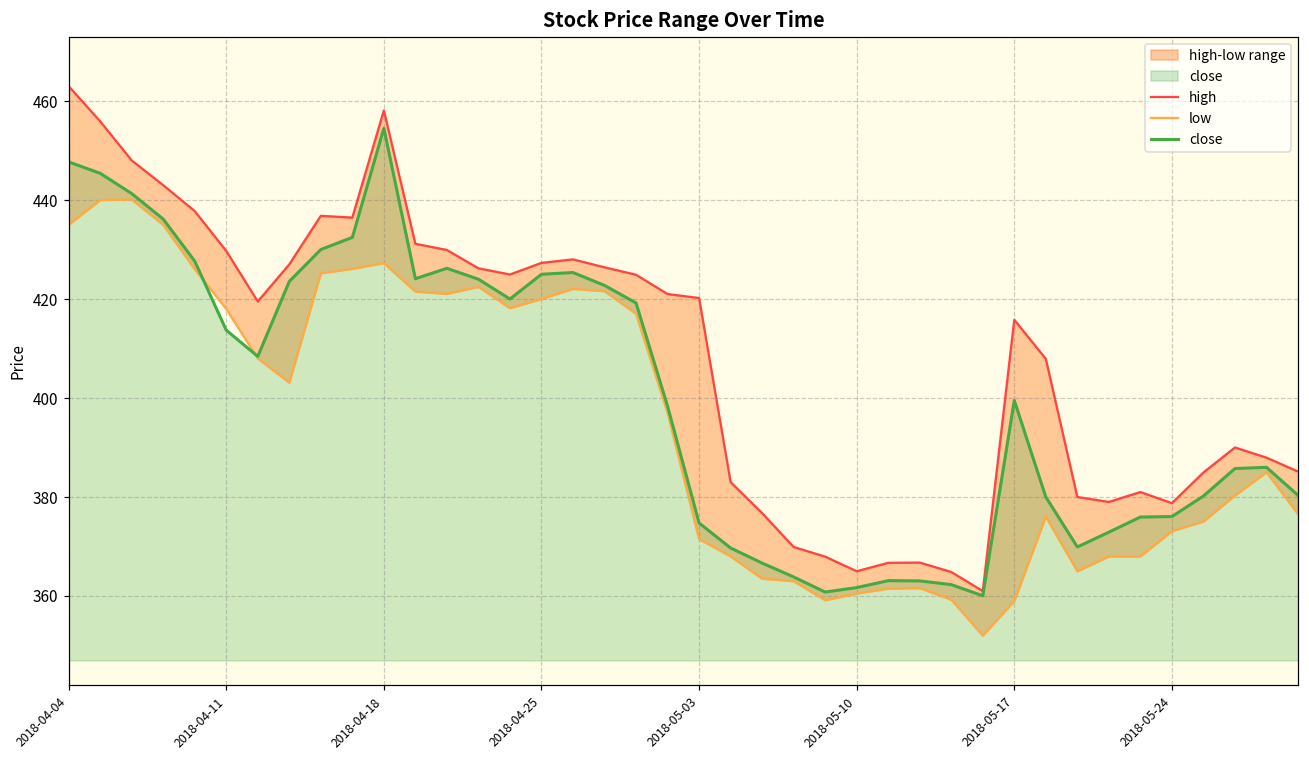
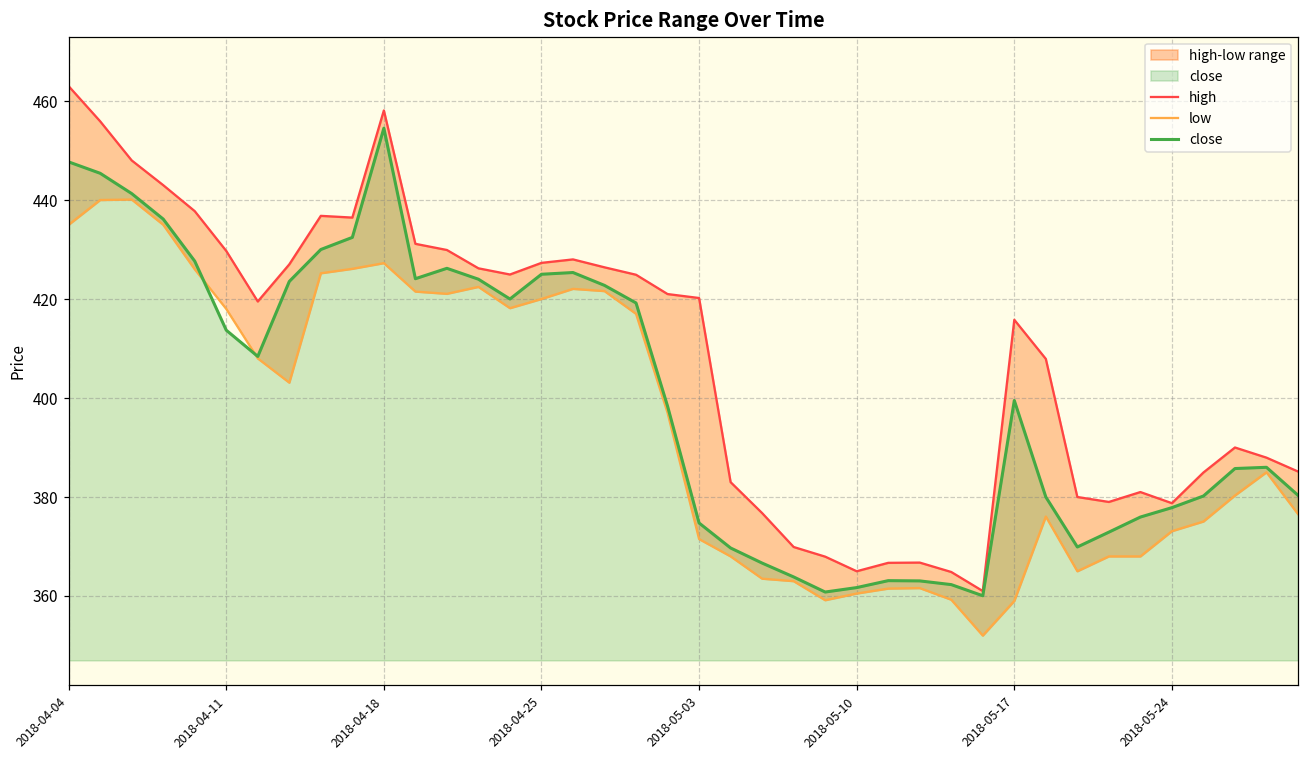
close, 2018-05-24: 376 -> 378
